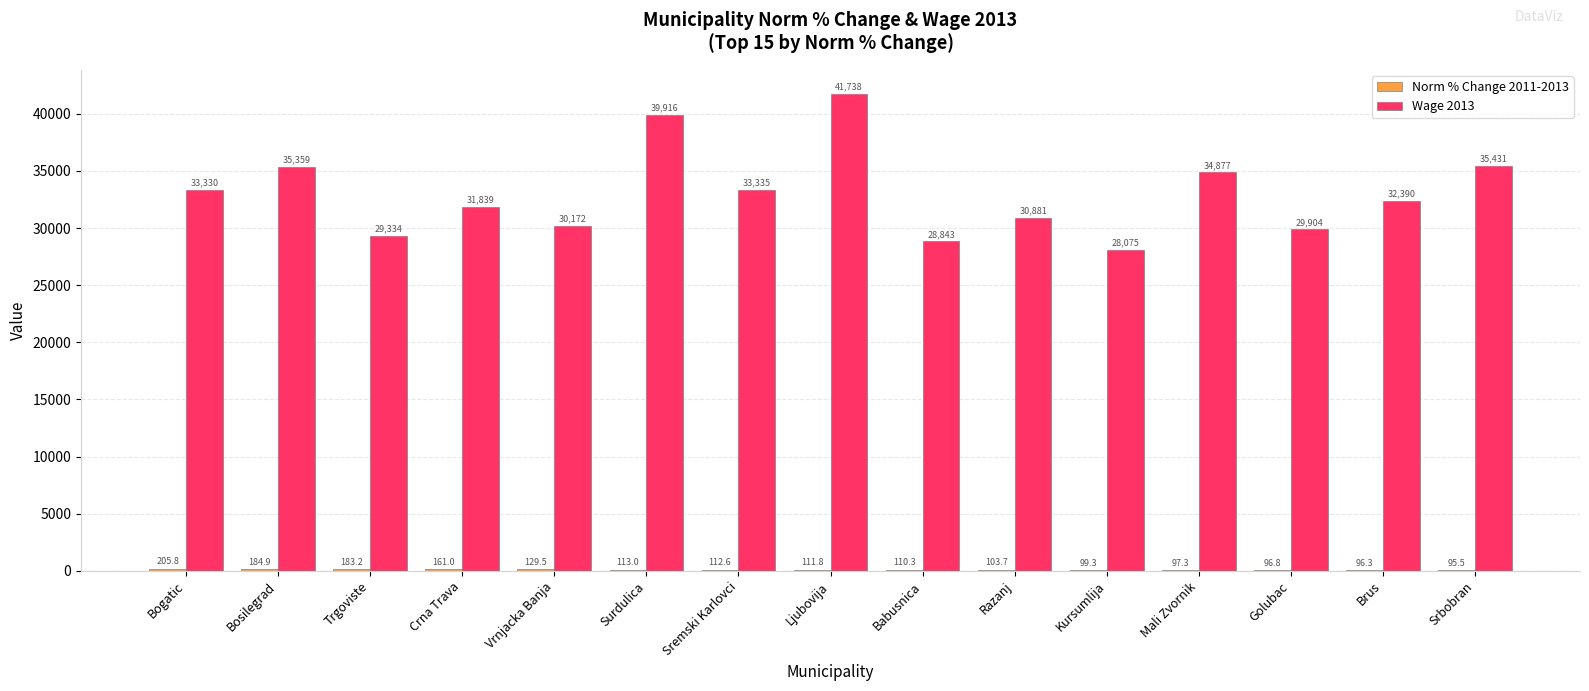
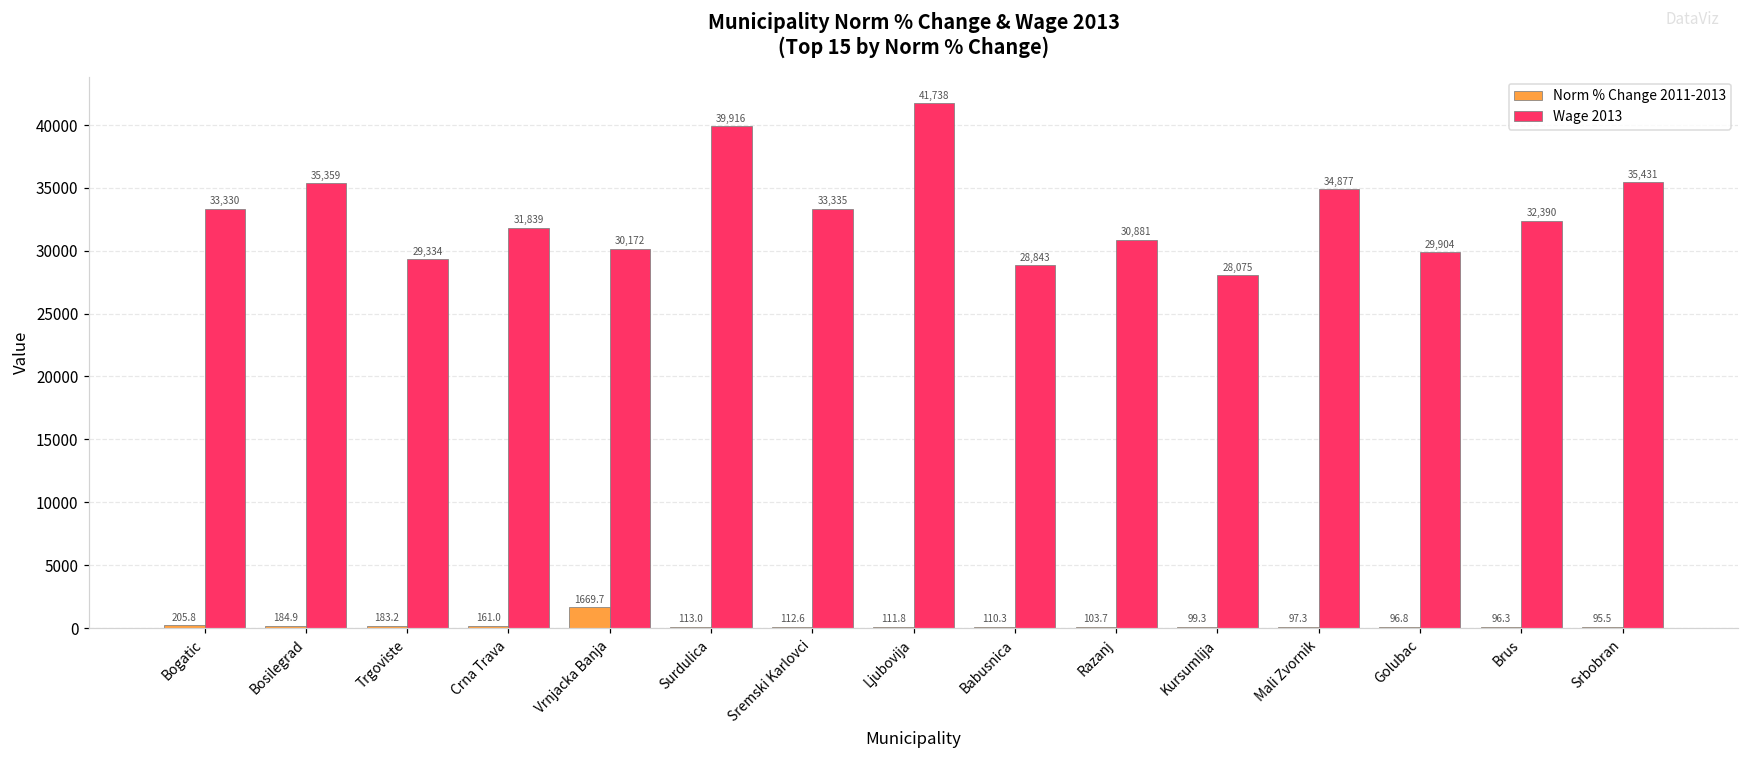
Norm % Change 2011-2013, Vrnjacka Banja: 129.5 -> 1669.7
